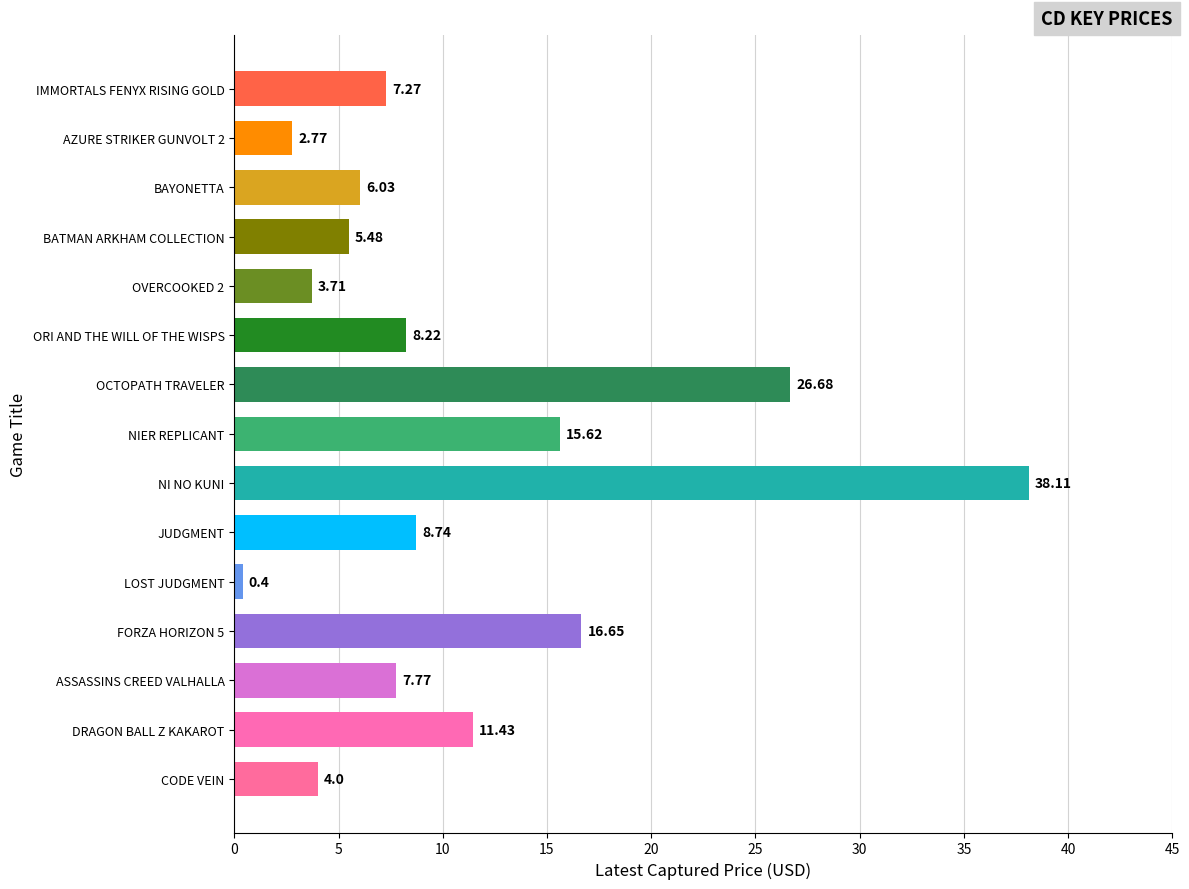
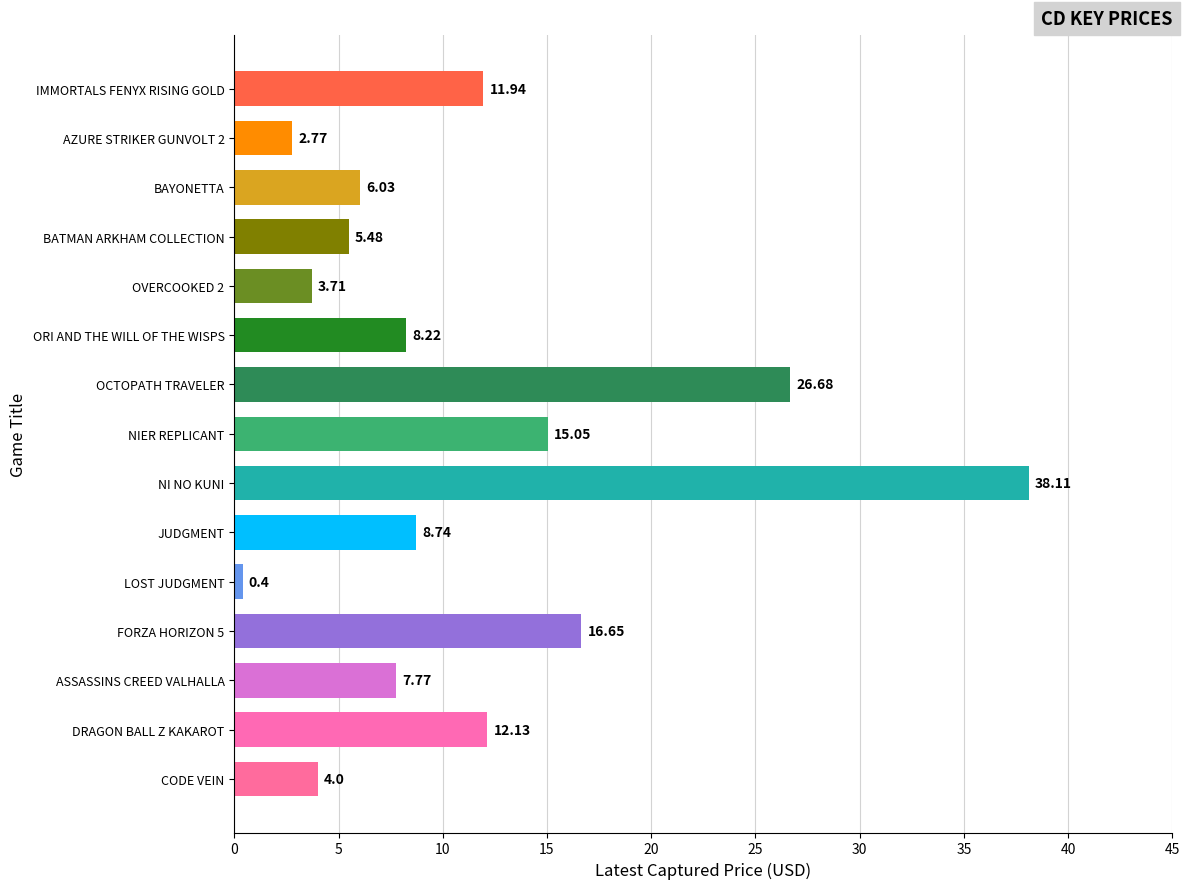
IMMORTALS FENYX RISING GOLD: 7.27 -> 11.94
NIER REPLICANT: 15.62 -> 15.05
DRAGON BALL Z KAKAROT: 11.43 -> 12.13
